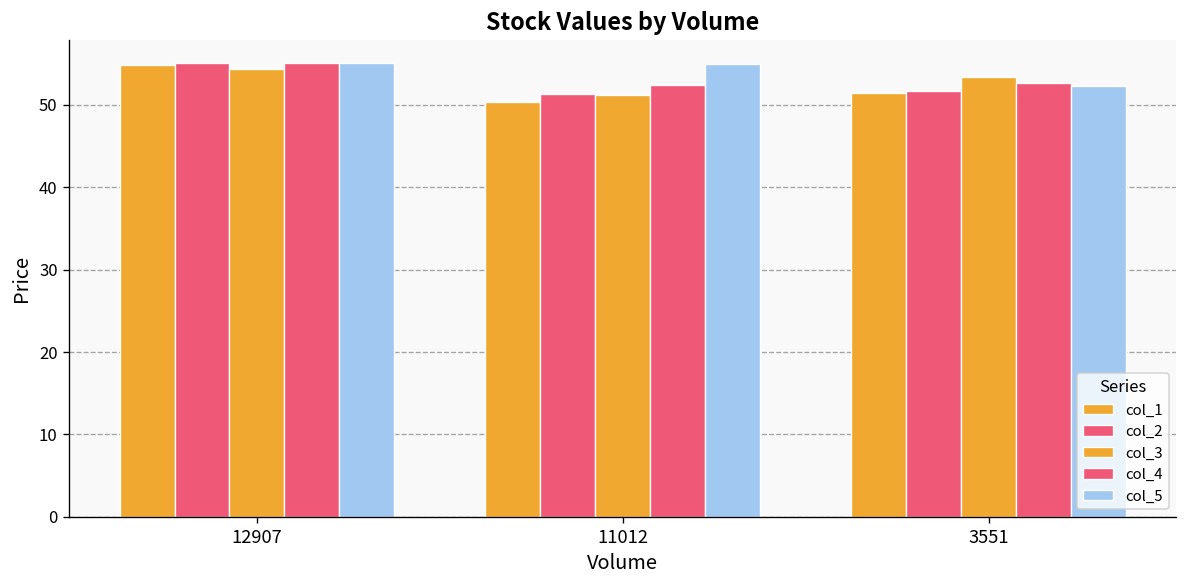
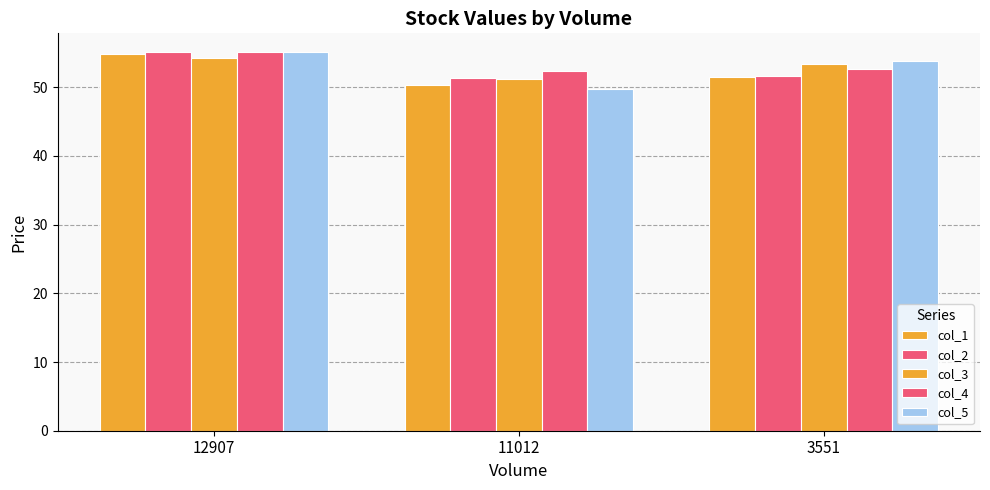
col_5, 11012: 55 -> 50
col_5, 3551: 52 -> 54
